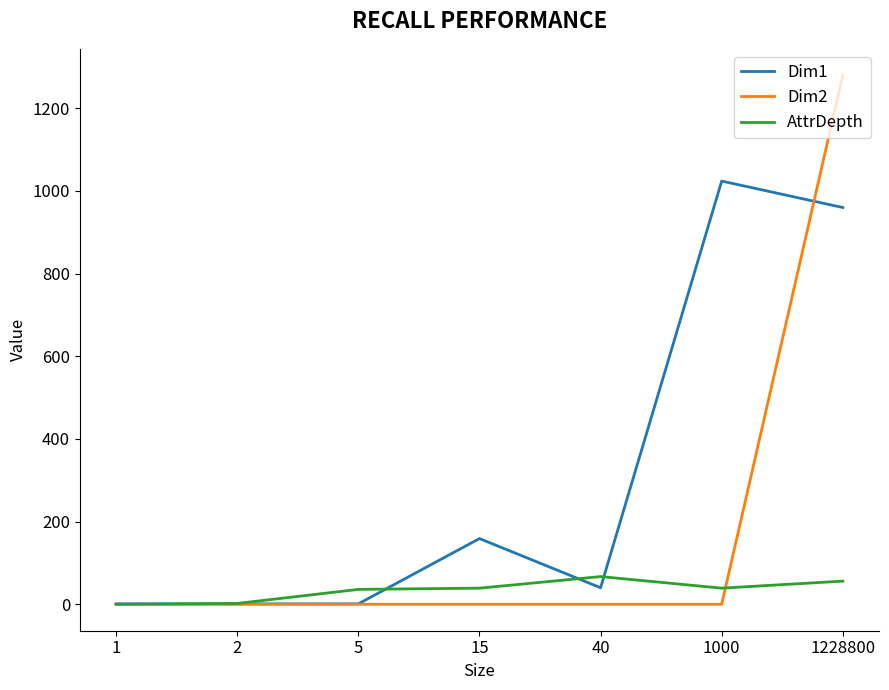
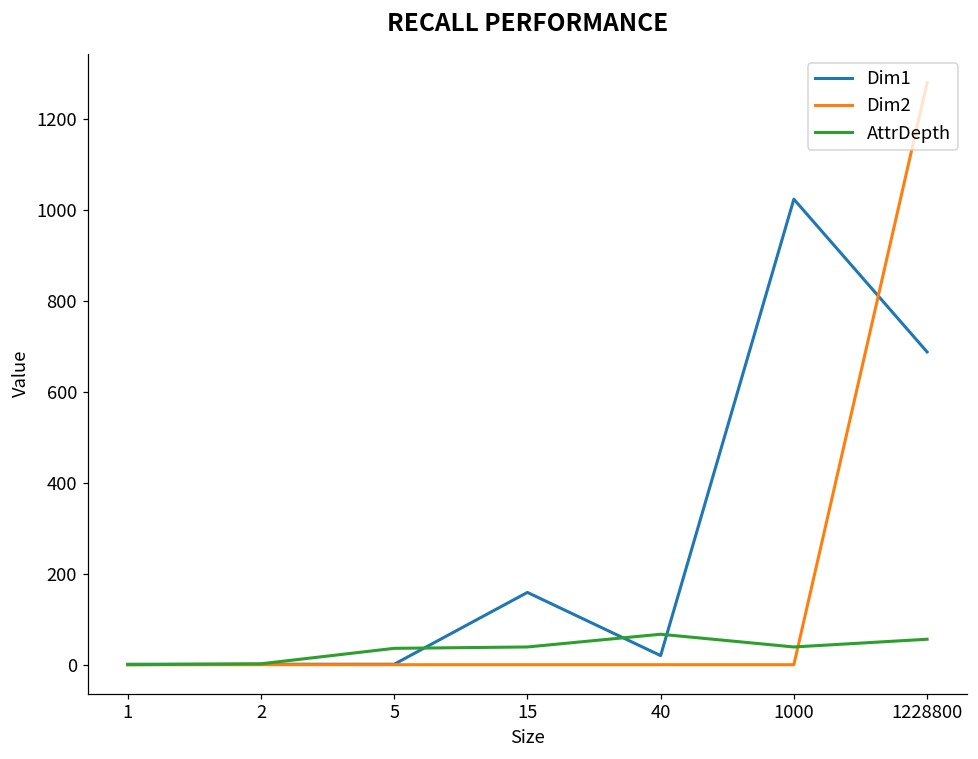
Dim1, 40: 40 -> 20
Dim1, 1228800: 960 -> 690
